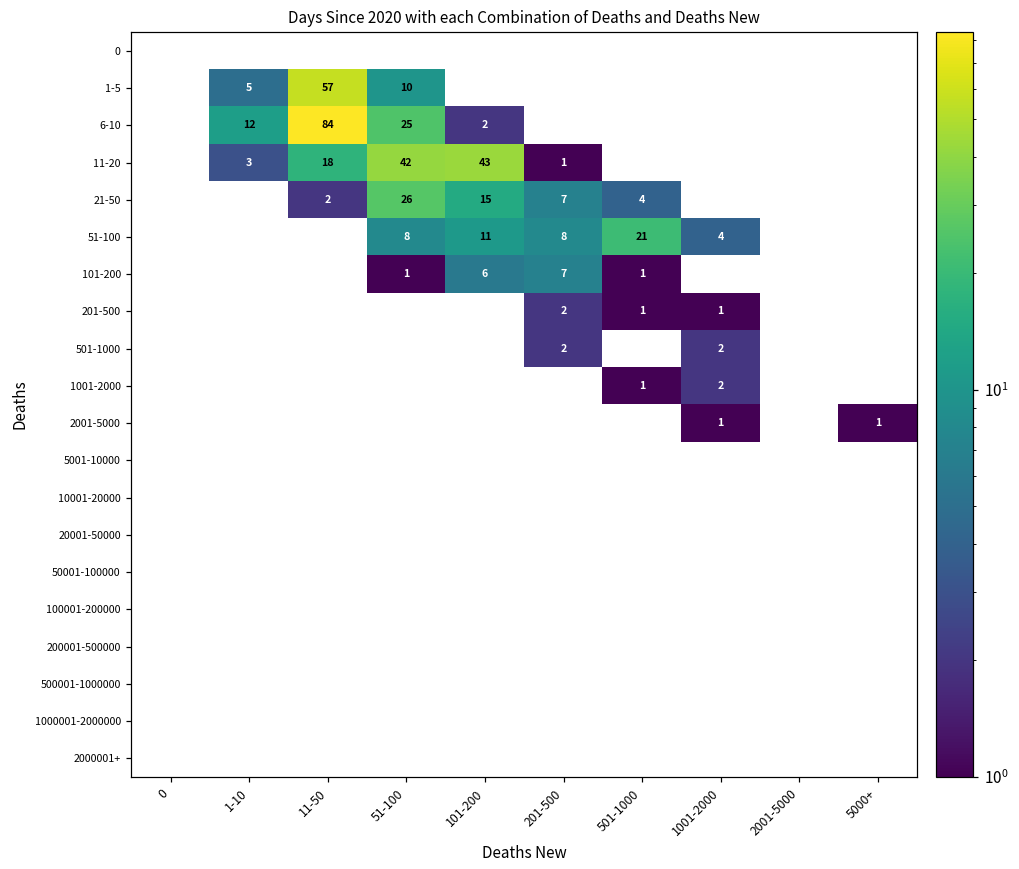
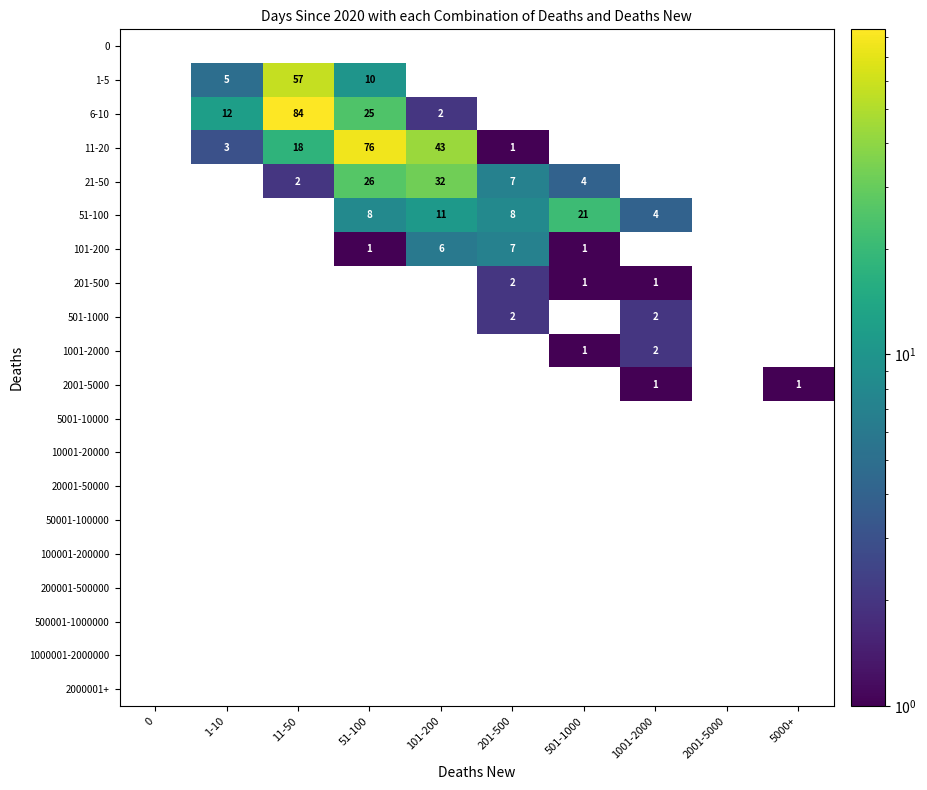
11-20, 51-100: 42 -> 76
21-50, 101-200: 15 -> 32
